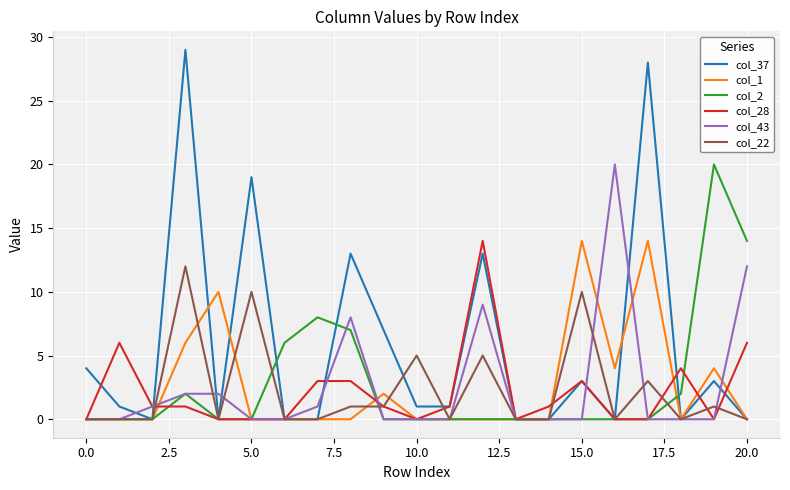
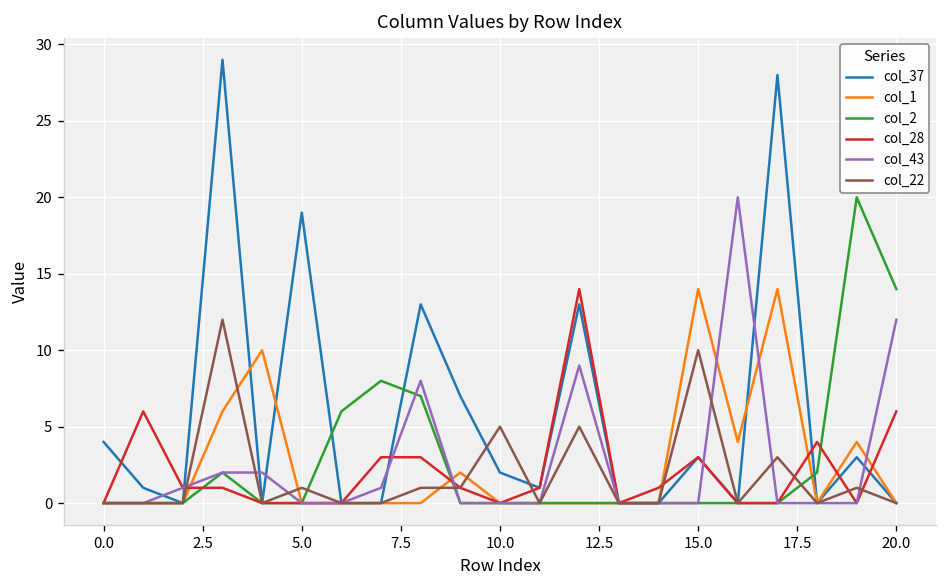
col_22, 5.0: 10 -> 1
col_37, 10.0: 1 -> 2
